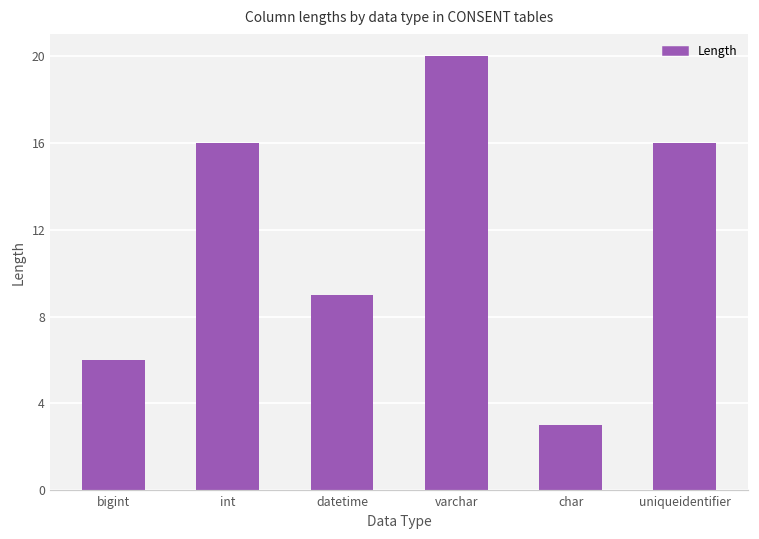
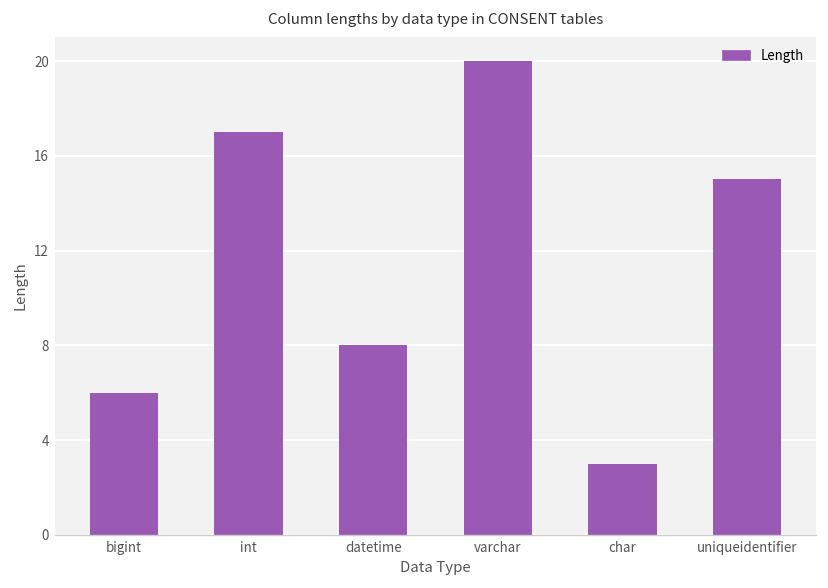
int: 16 -> 17
datetime: 9 -> 8
uniqueidentifier: 16 -> 15
